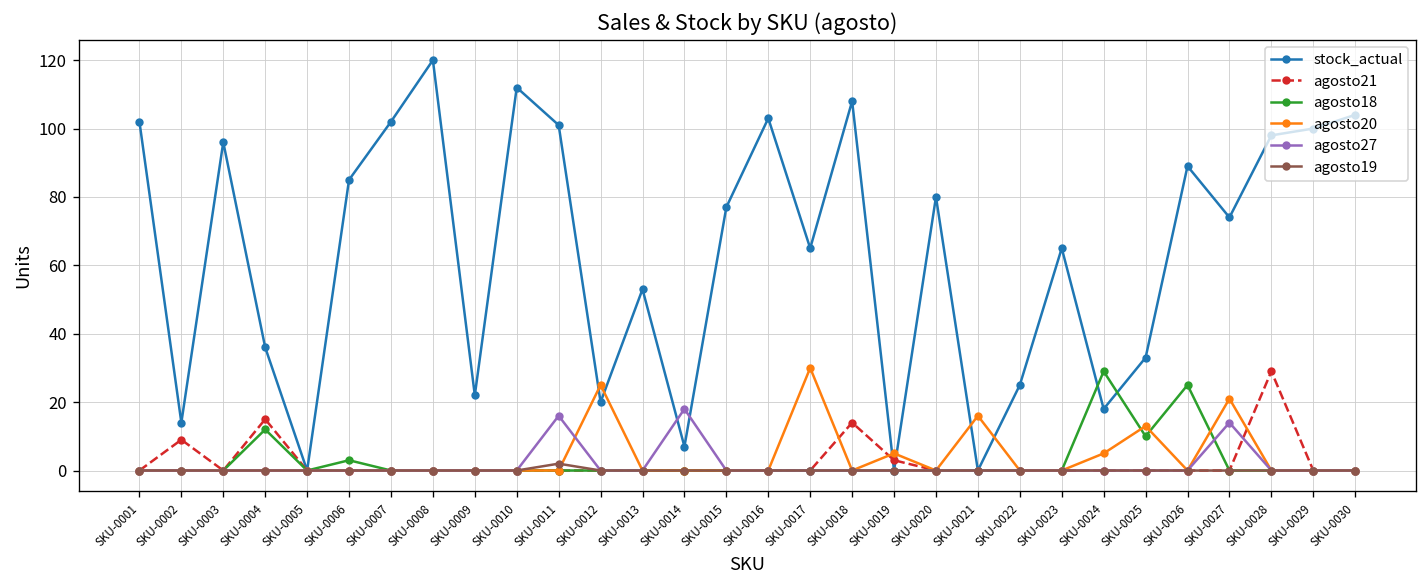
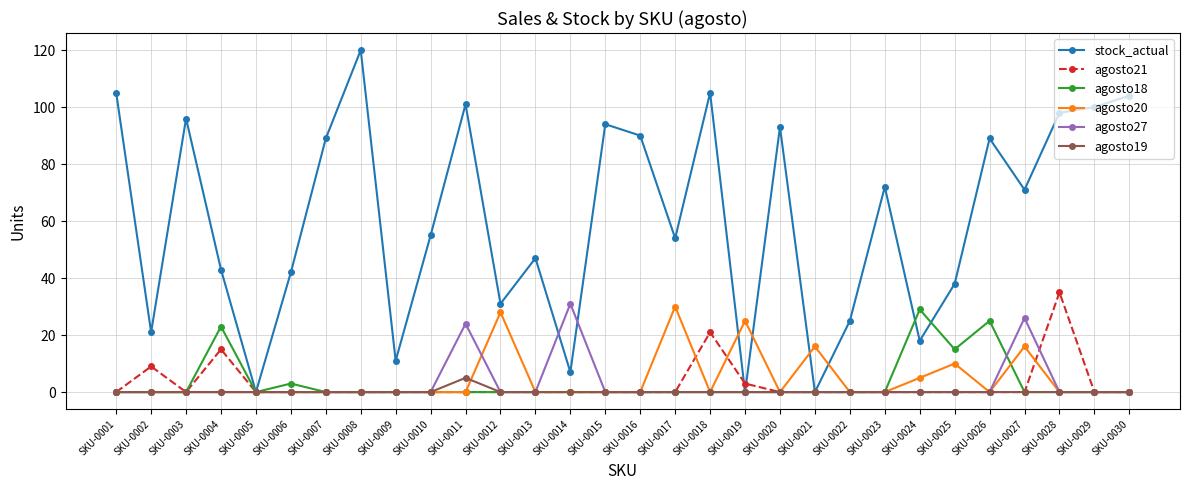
stock_actual, SKU-0001: 102 -> 105
stock_actual, SKU-0002: 14 -> 21
stock_actual, SKU-0004: 36 -> 43
agosto18, SKU-0004: 12 -> 23
stock_actual, SKU-0006: 85 -> 42
stock_actual, SKU-0007: 102 -> 89
stock_actual, SKU-0009: 22 -> 11
stock_actual, SKU-0010: 112 -> 55
agosto27, SKU-0011: 16 -> 24
agosto19, SKU-0011: 2 -> 5
stock_actual, SKU-0012: 20 -> 31
agosto20, SKU-0012: 25 -> 28
stock_actual, SKU-0013: 53 -> 47
agosto27, SKU-0014: 18 -> 31
stock_actual, SKU-0015: 77 -> 94
stock_actual, SKU-0016: 103 -> 90
stock_actual, SKU-0017: 65 -> 54
stock_actual, SKU-0018: 108 -> 105
agosto21, SKU-0018: 14 -> 21
agosto20, SKU-0019: 5 -> 25
stock_actual, SKU-0020: 80 -> 93
stock_actual, SKU-0023: 65 -> 72
stock_actual, SKU-0025: 33 -> 38
agosto18, SKU-0025: 10 -> 15
agosto20, SKU-0025: 13 -> 10
stock_actual, SKU-0027: 74 -> 71
agosto20, SKU-0027: 21 -> 16
agosto27, SKU-0027: 14 -> 26
agosto21, SKU-0028: 29 -> 35
